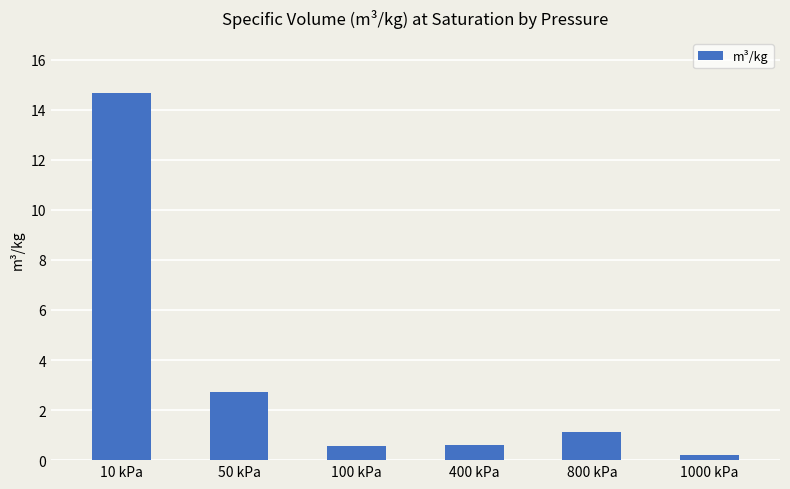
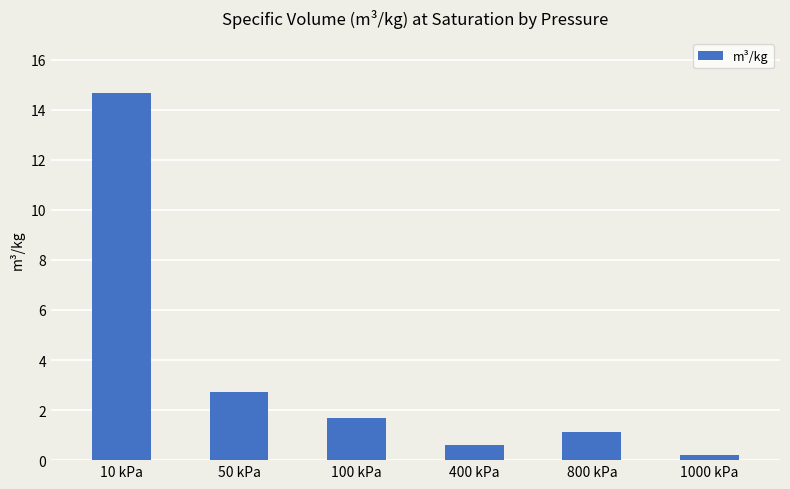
100 kPa: 0.6 -> 1.7
